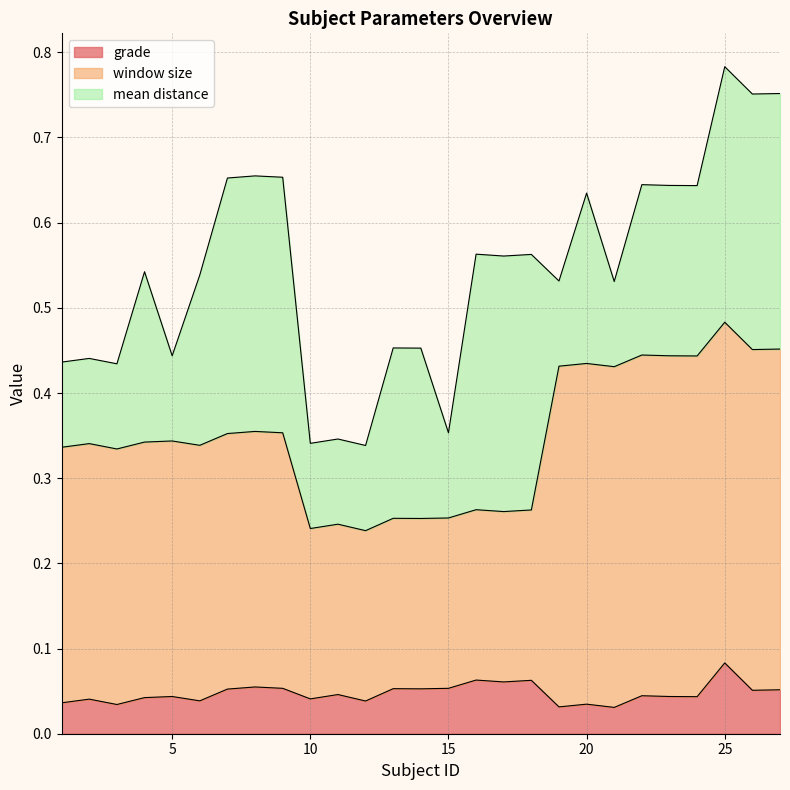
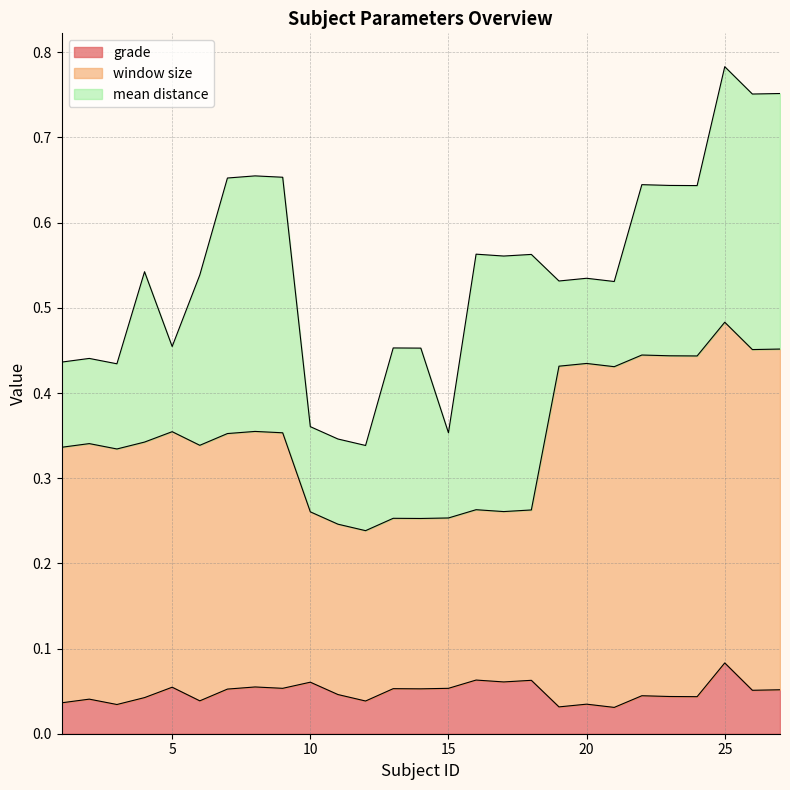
grade, 5: 0.04 -> 0.05
grade, 10: 0.04 -> 0.06
mean distance, 20: 0.2 -> 0.1
